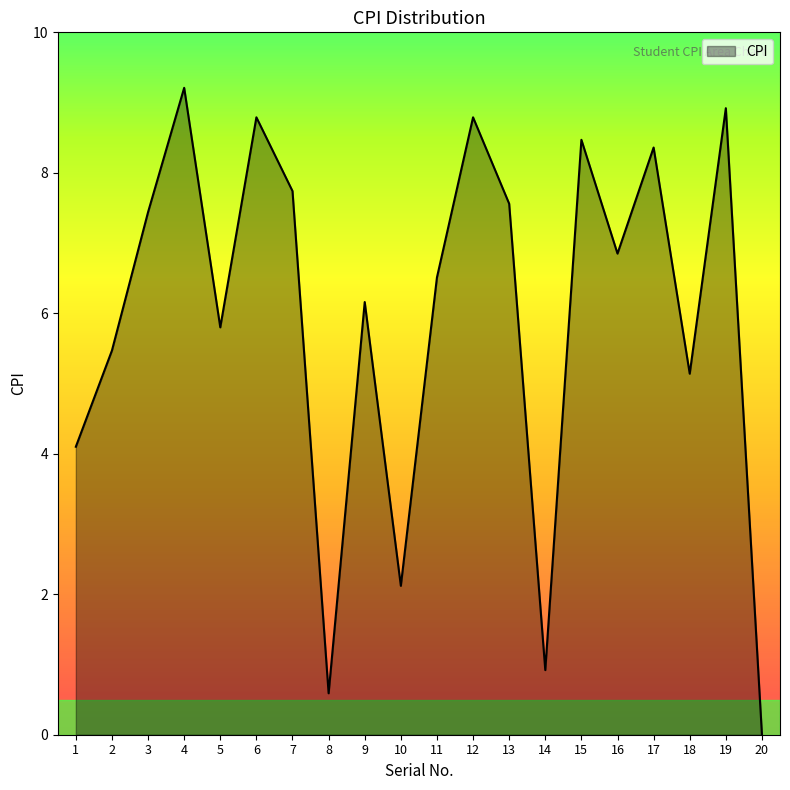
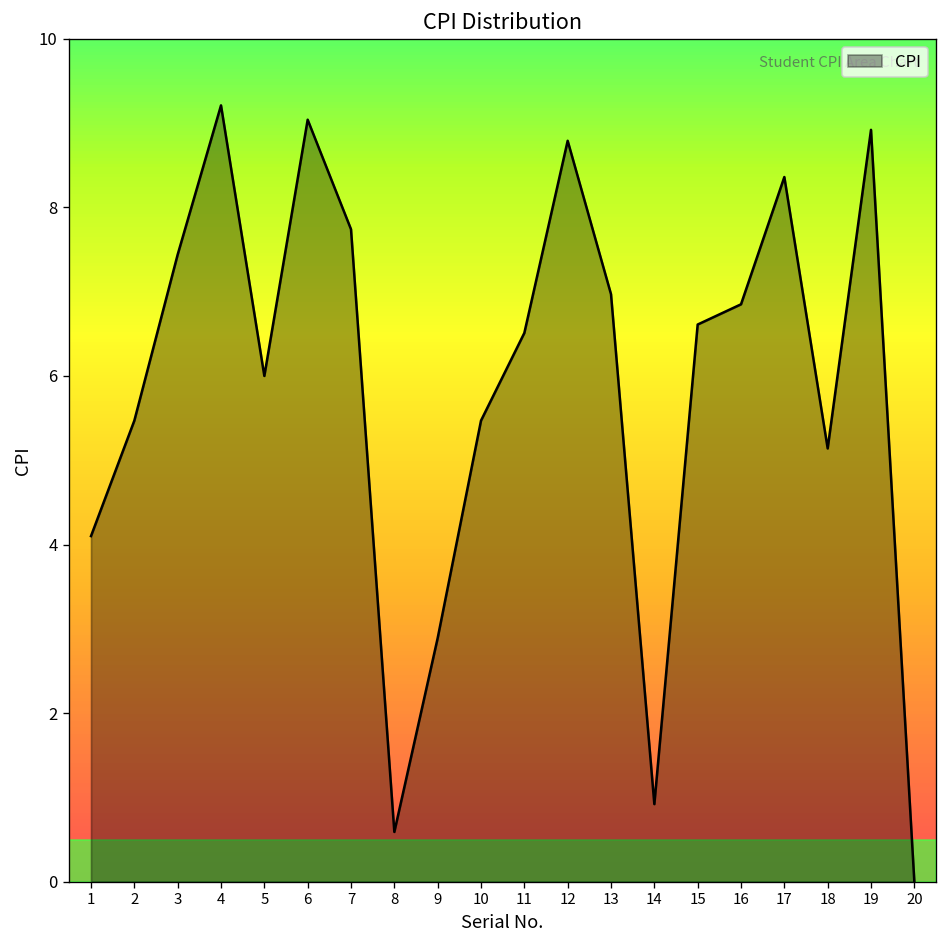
5: 5.8 -> 6.0
6: 8.8 -> 9.0
9: 6.2 -> 2.9
10: 2.1 -> 5.5
13: 7.6 -> 7.0
15: 8.5 -> 6.6
